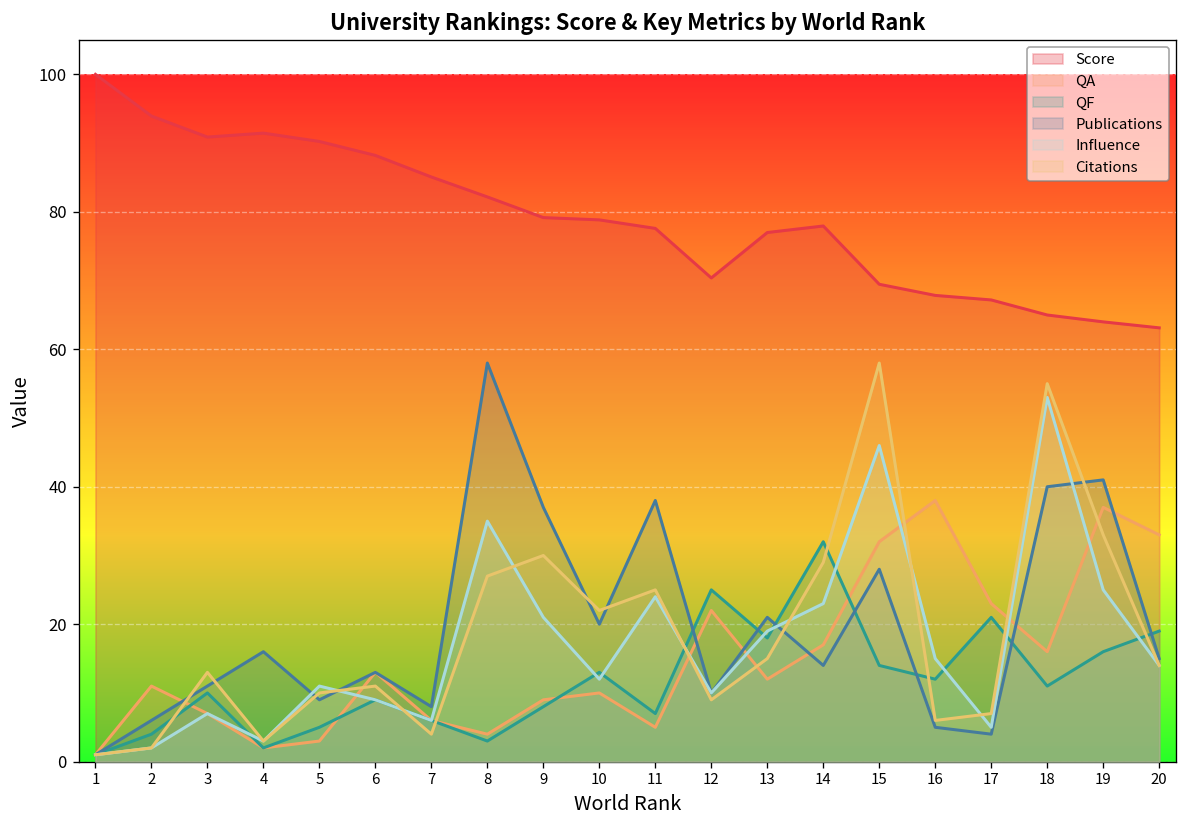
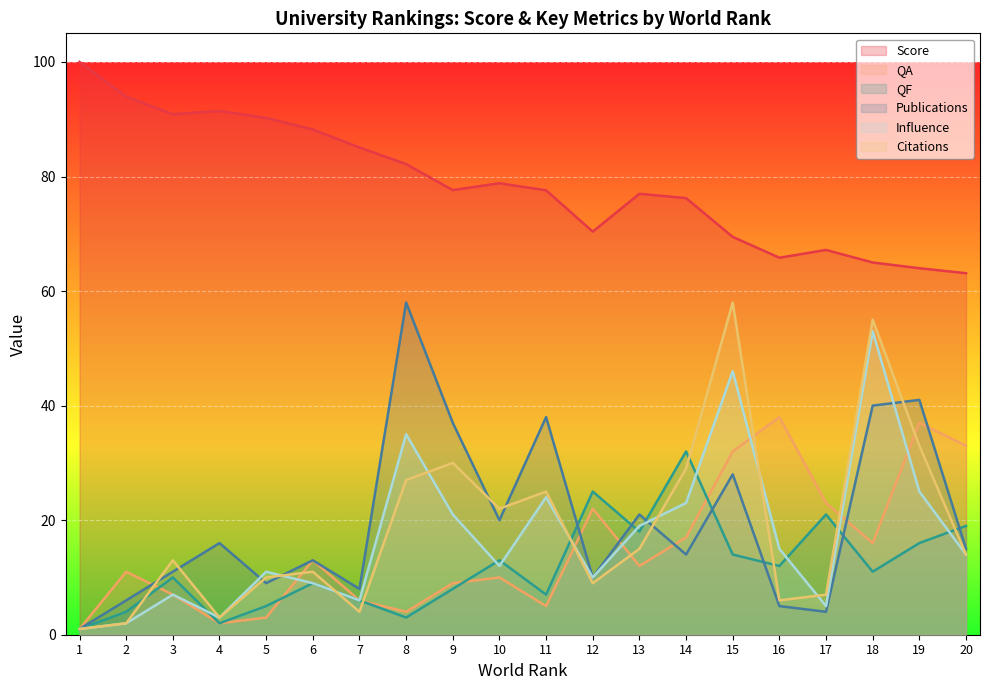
Score, 9: 79 -> 78
Score, 14: 78 -> 76
Score, 16: 68 -> 66
